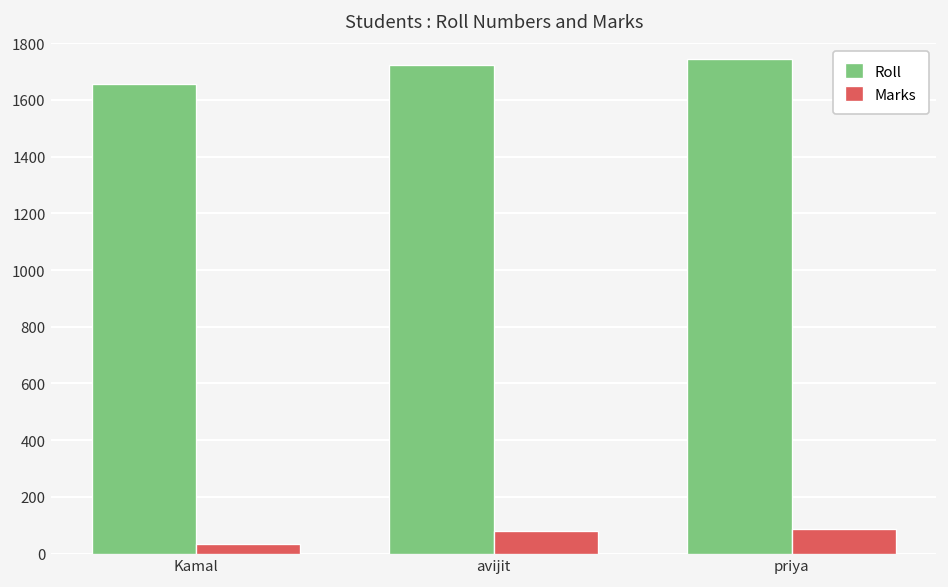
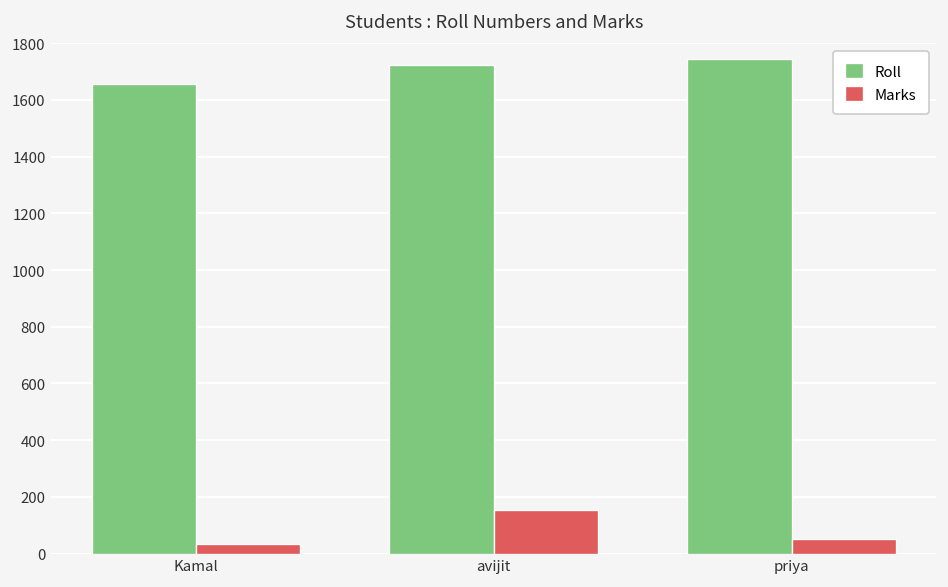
Marks, avijit: 80 -> 160
Marks, priya: 90 -> 50
